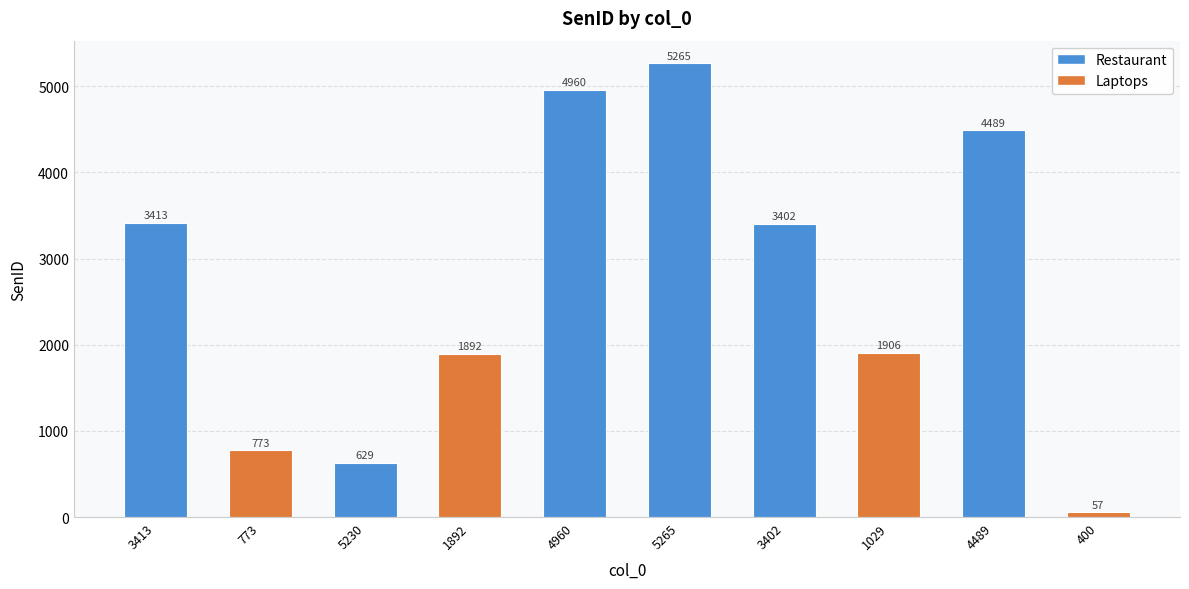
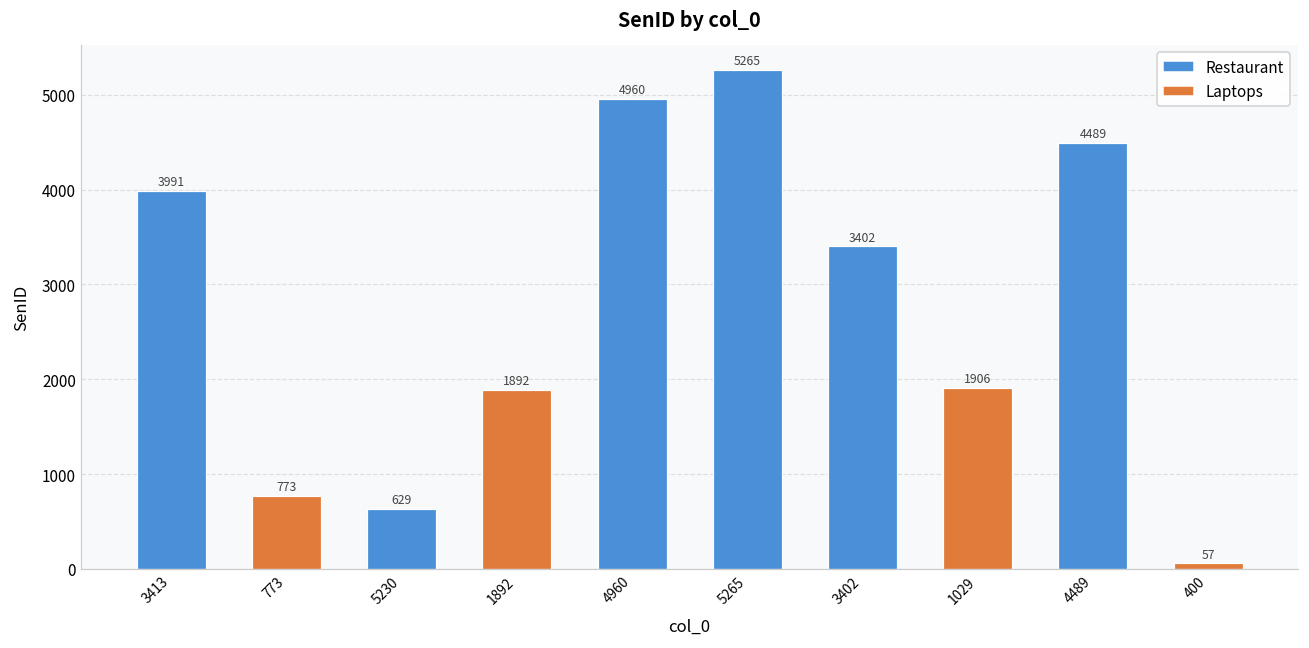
3413: 3413 -> 3991
